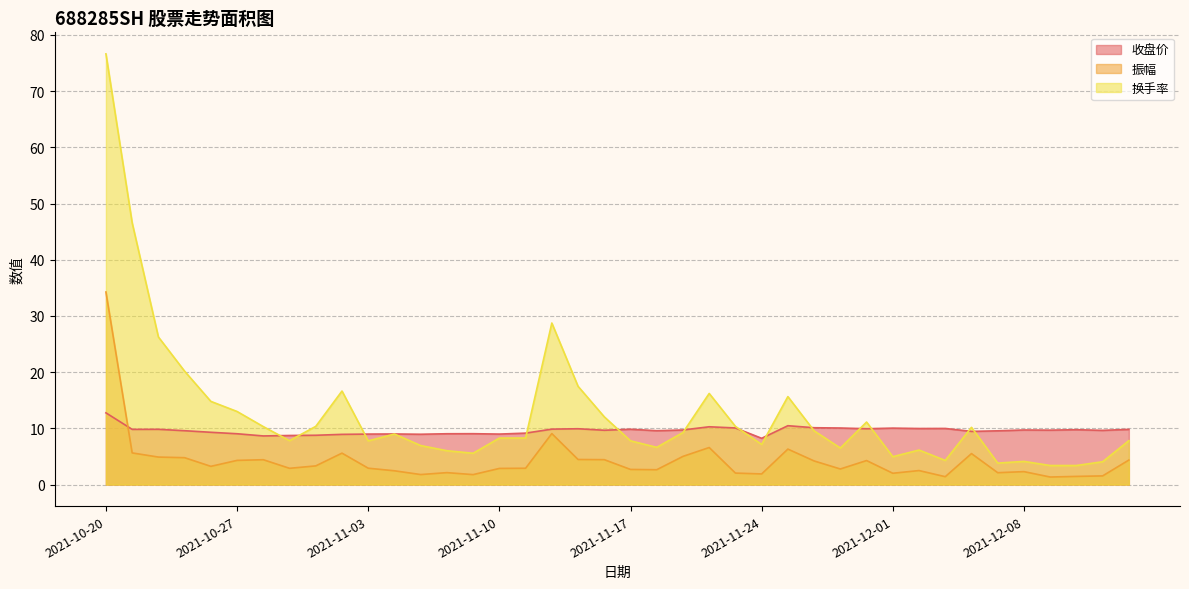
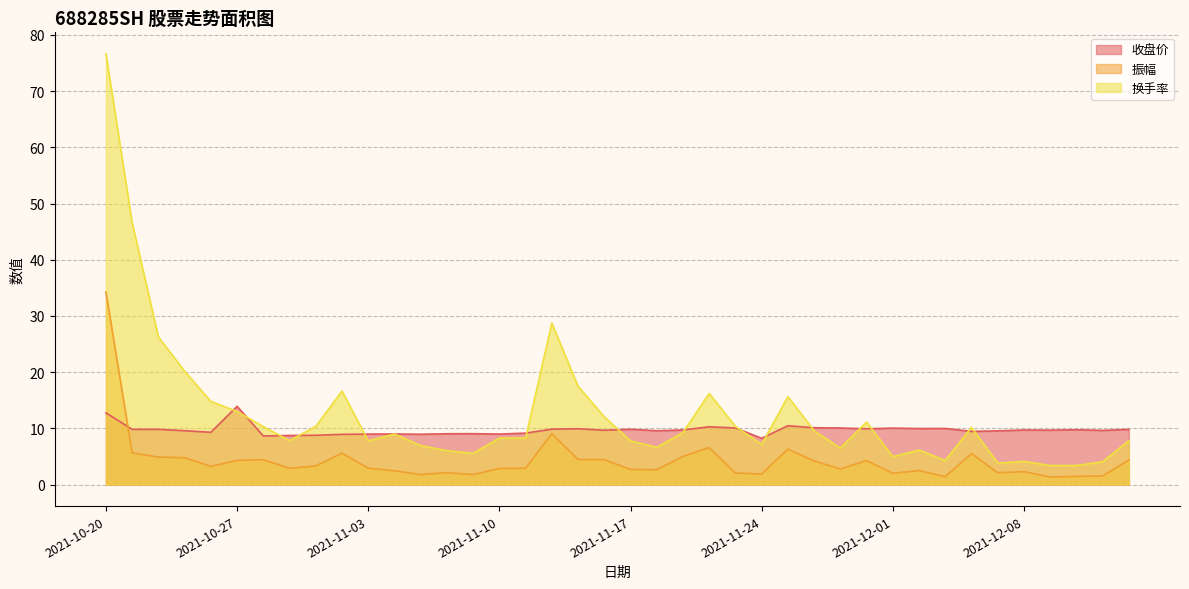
收盘价, 2021-10-27: 9 -> 14
